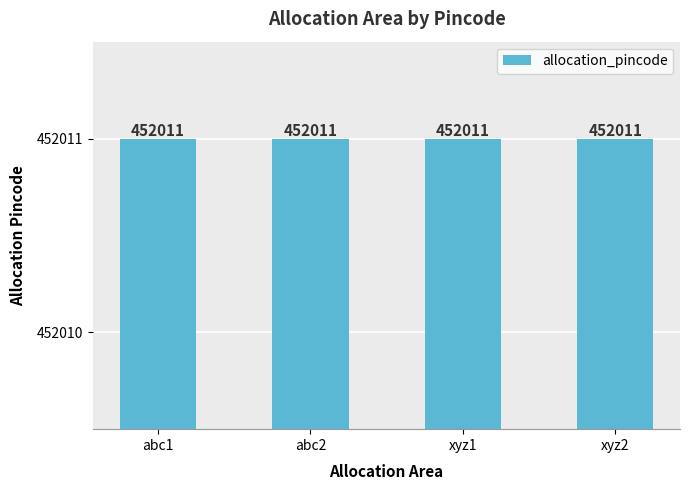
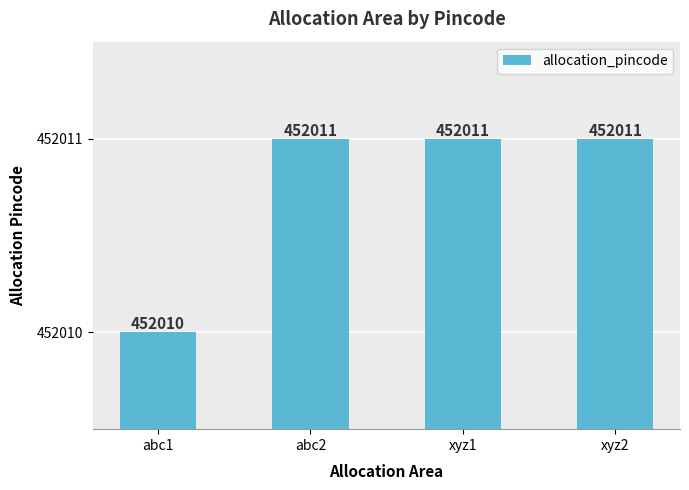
abc1: 452011 -> 452010
